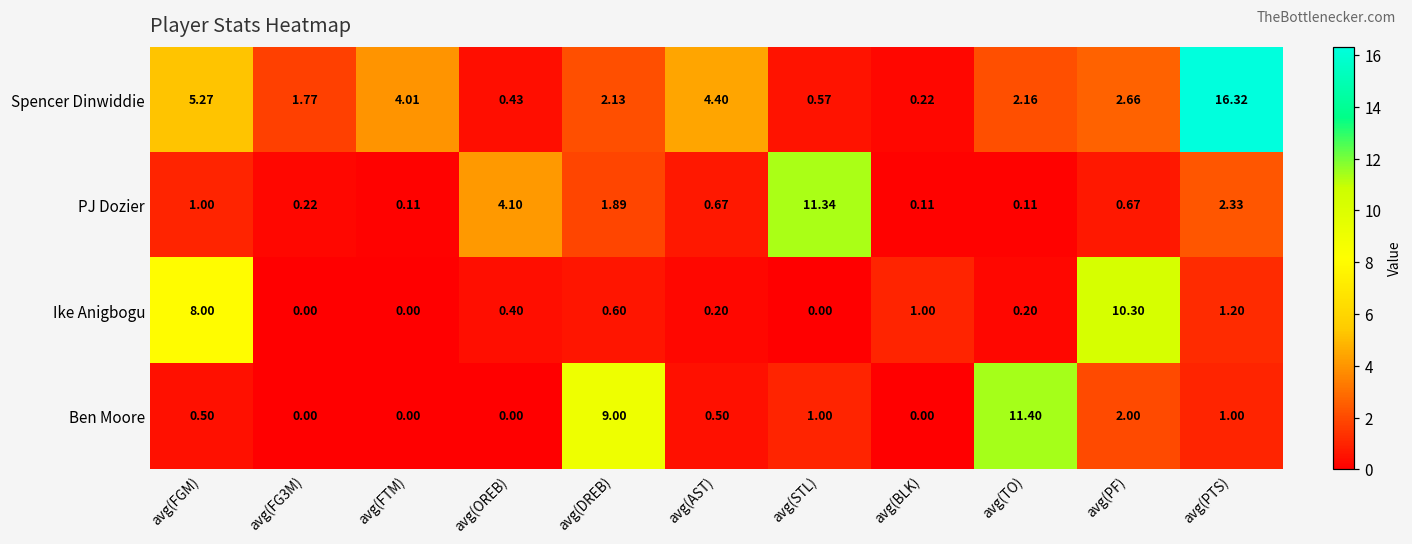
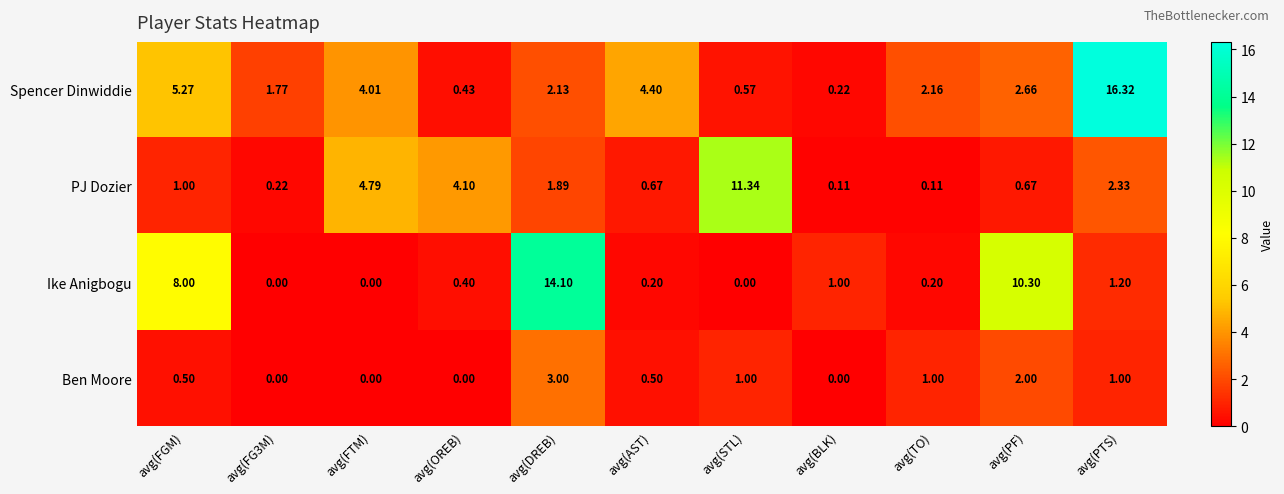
PJ Dozier, avg(FTM): 0.11 -> 4.79
Ike Anigbogu, avg(DREB): 0.60 -> 14.10
Ben Moore, avg(DREB): 9.00 -> 3.00
Ben Moore, avg(TO): 11.40 -> 1.00
